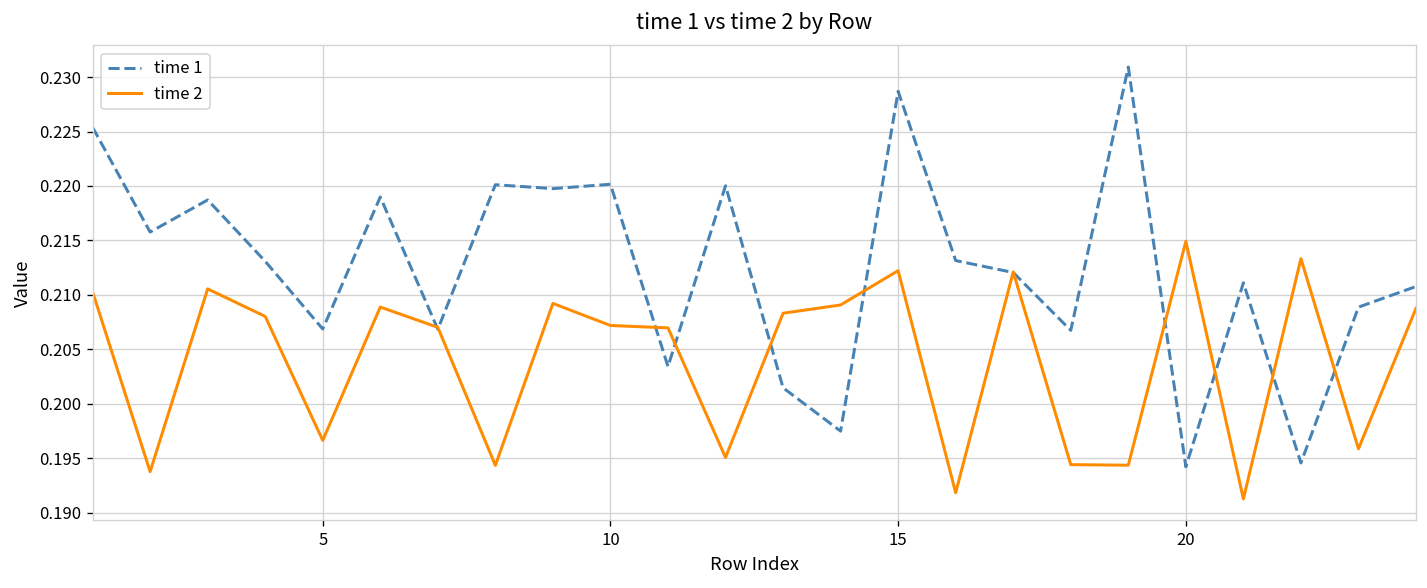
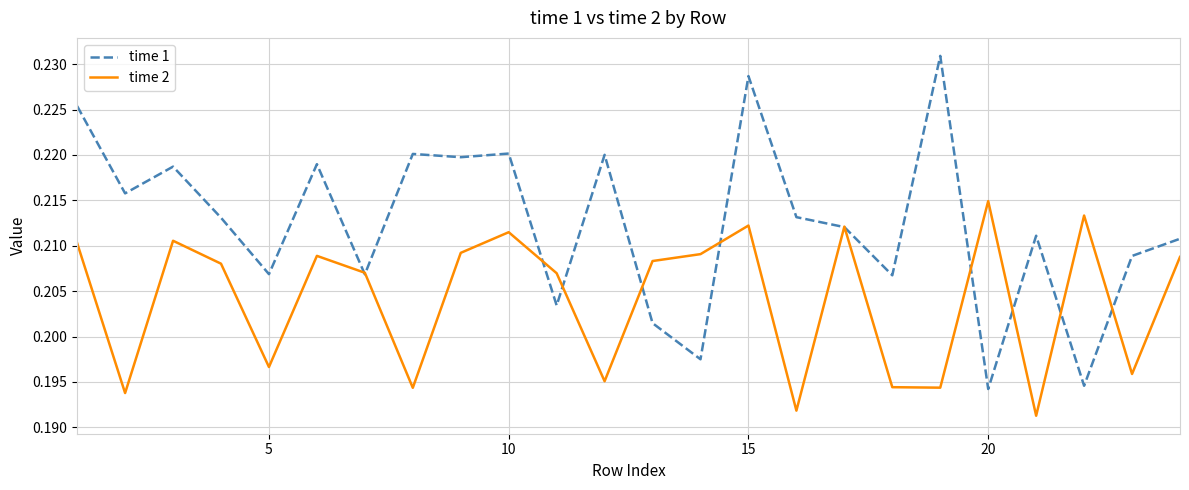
time 2, 10: 0.207 -> 0.211
